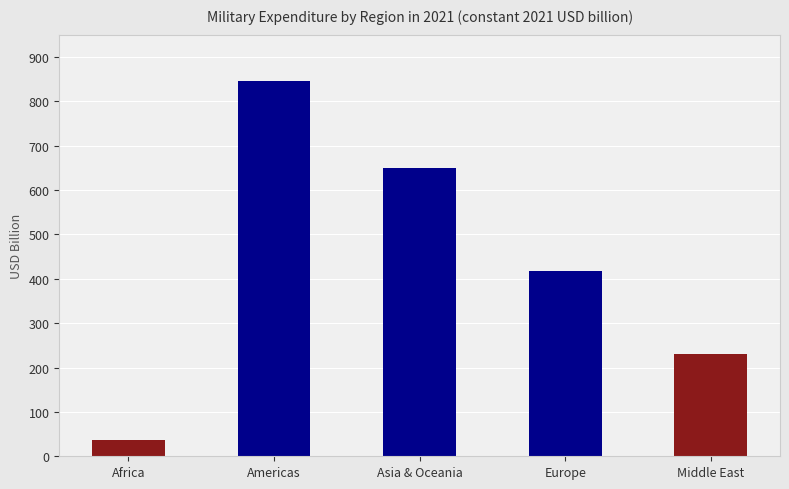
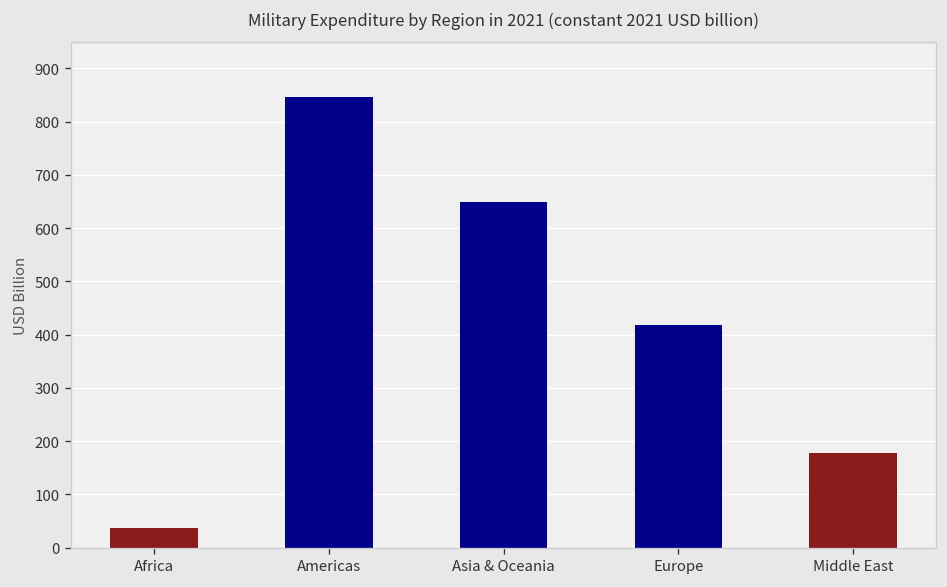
Middle East: 230 -> 180
